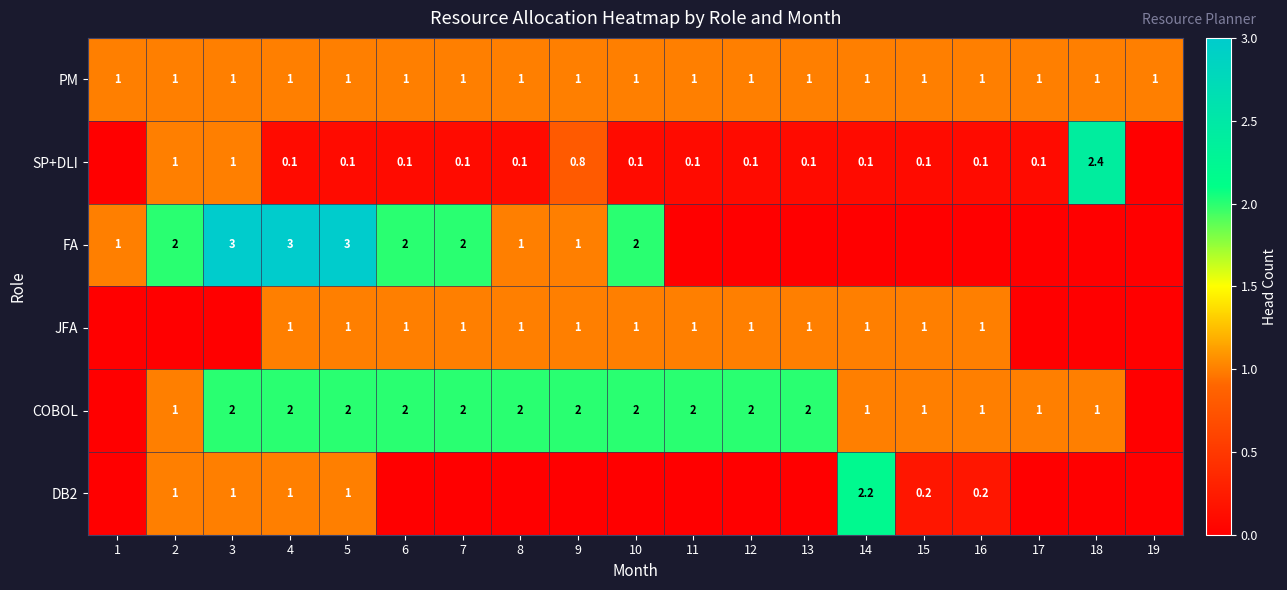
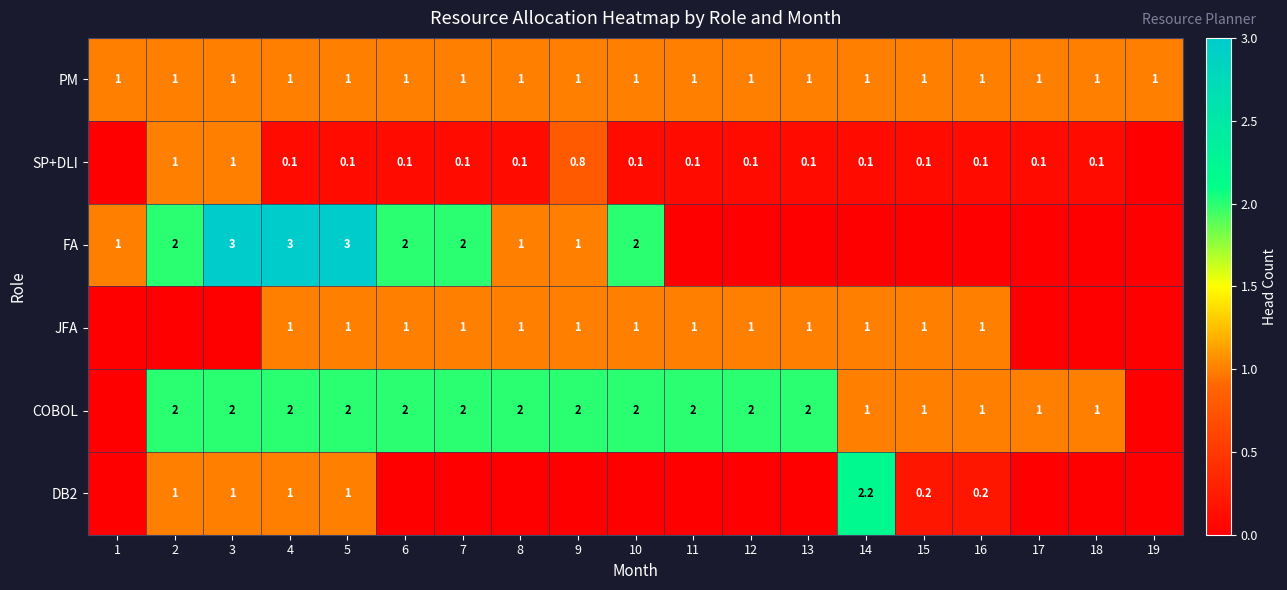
SP+DLI, 18: 2.4 -> 0.1
COBOL, 2: 1 -> 2
